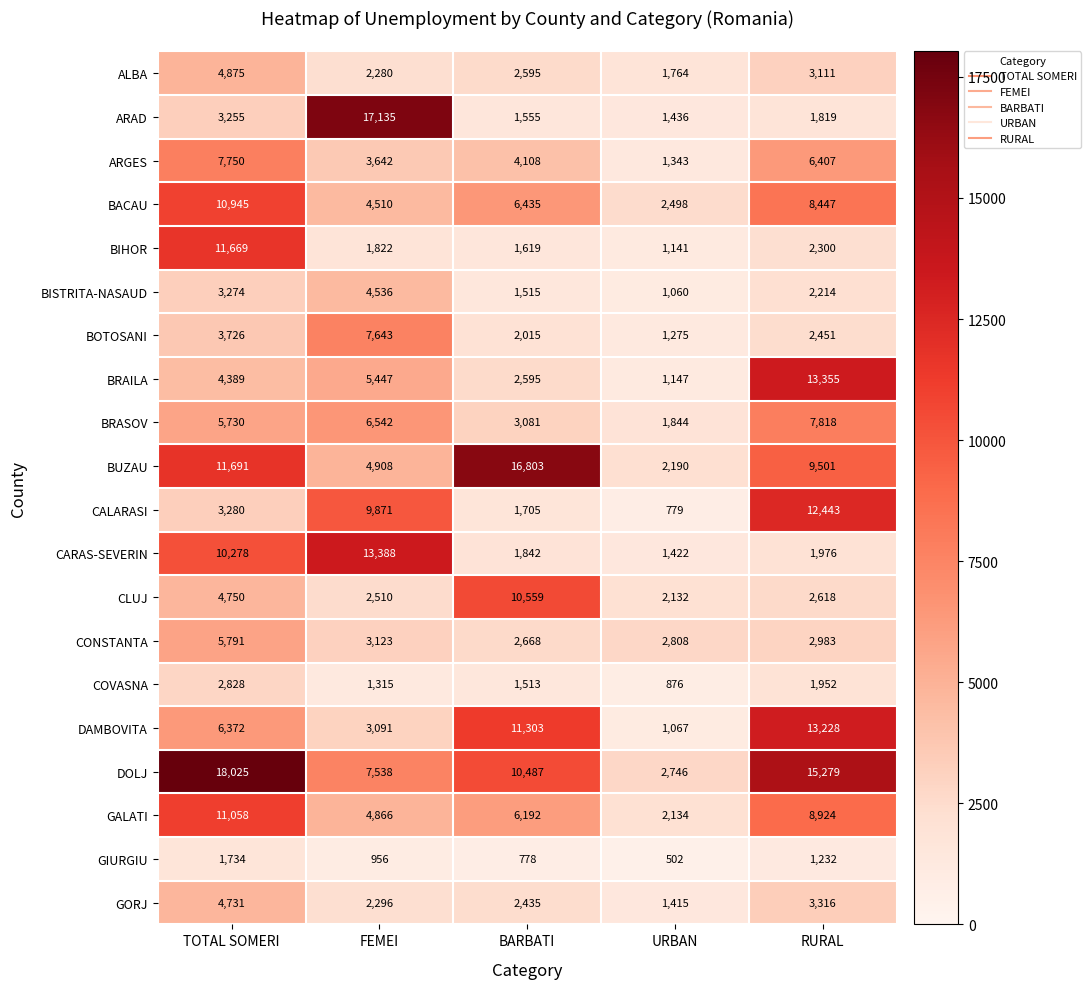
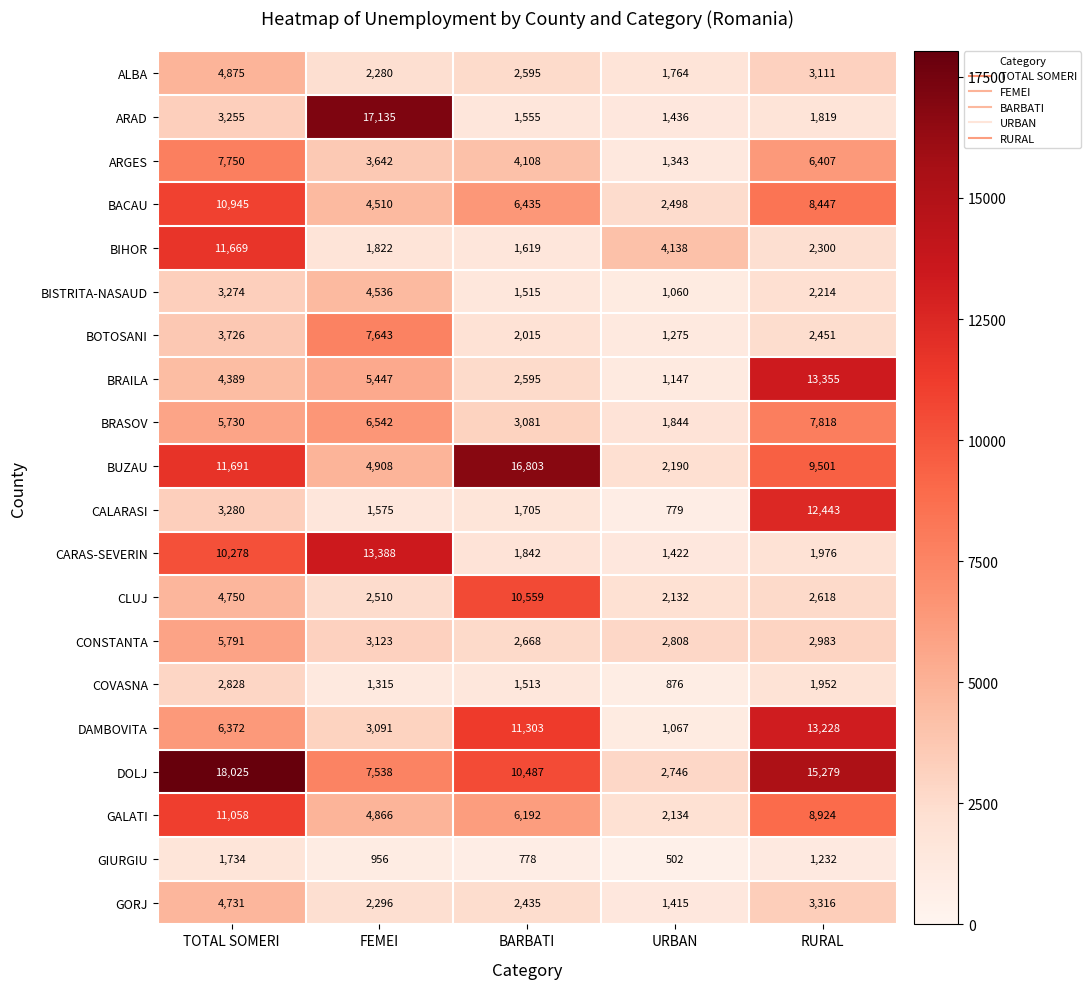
BIHOR, URBAN: 1,141 -> 4,138
CALARASI, FEMEI: 9,871 -> 1,575
